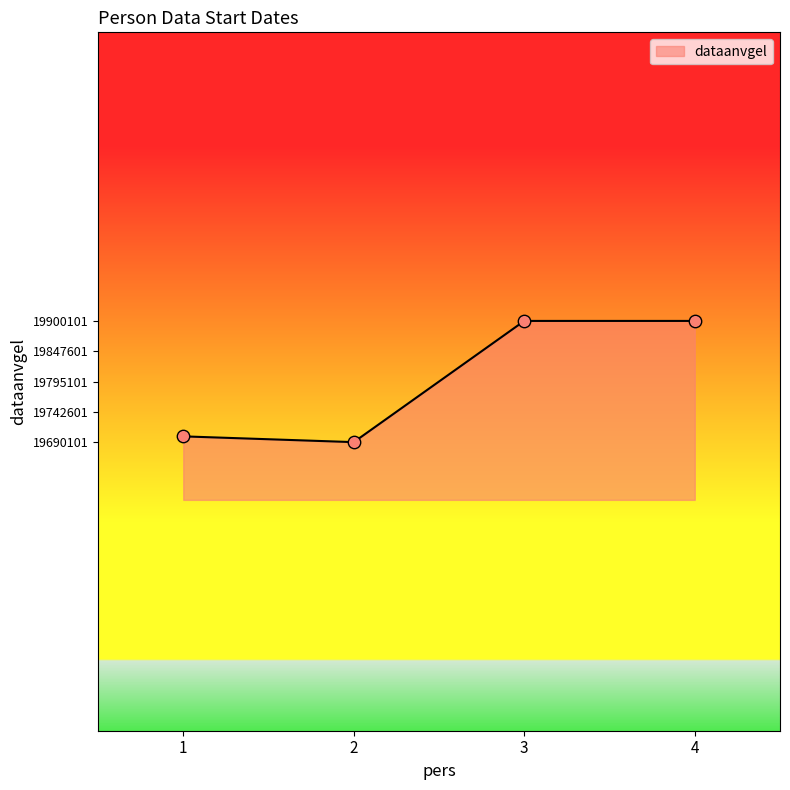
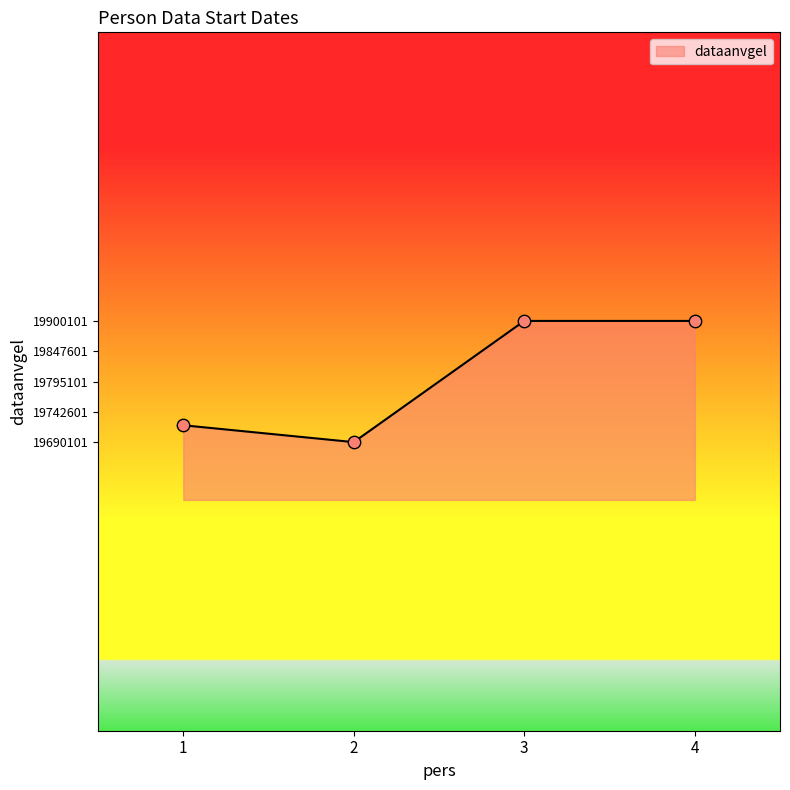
1: 19700000 -> 19720000
